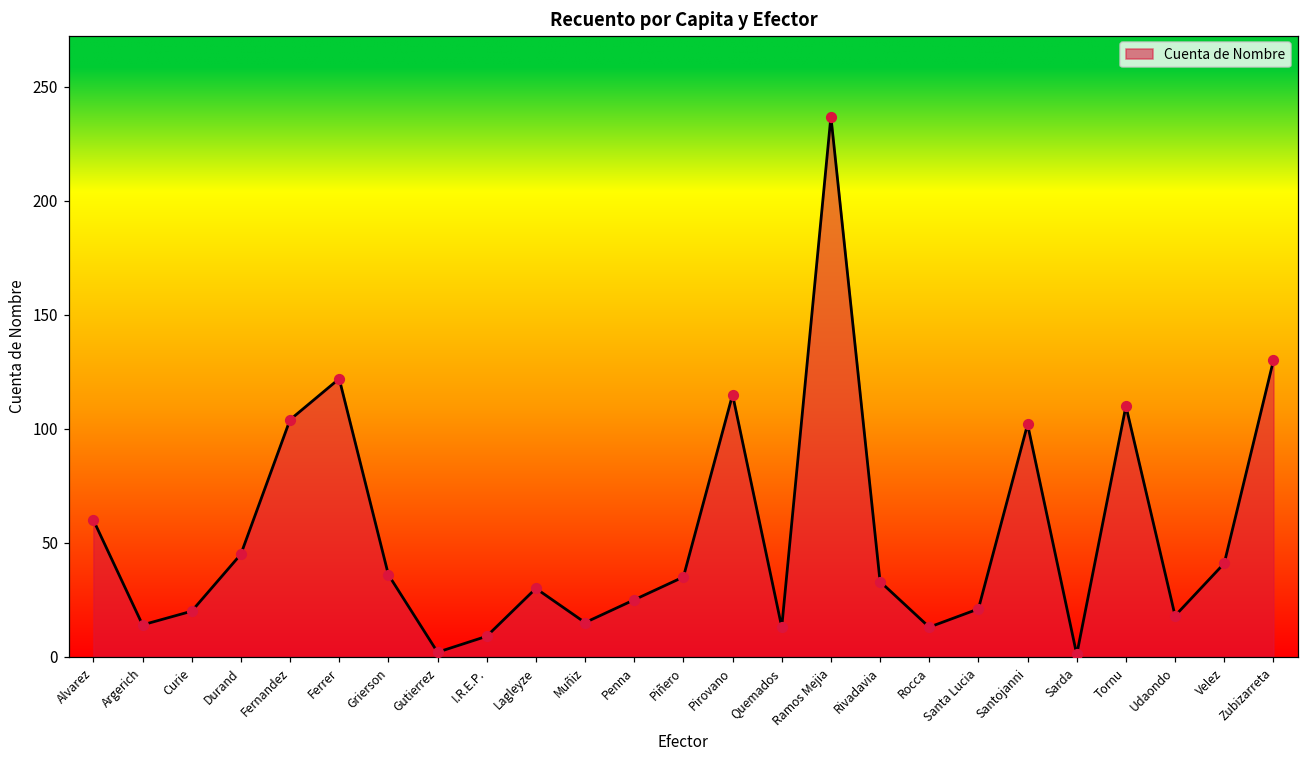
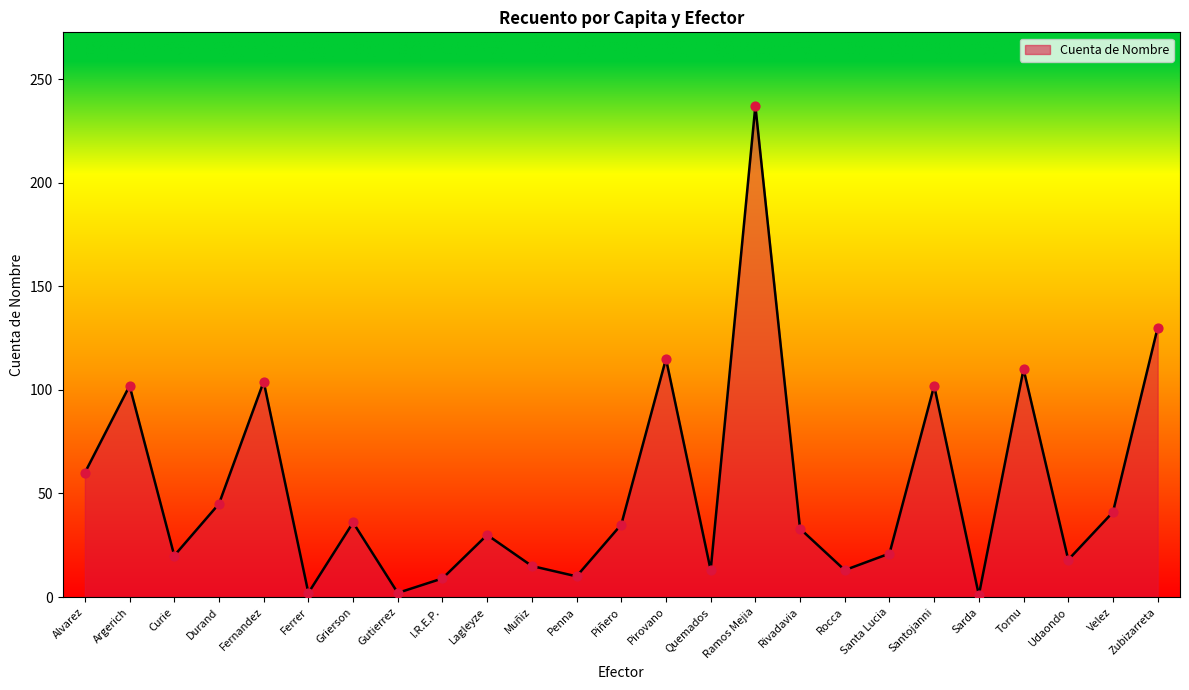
Argerich: 14 -> 102
Ferrer: 122 -> 2
Penna: 25 -> 10
